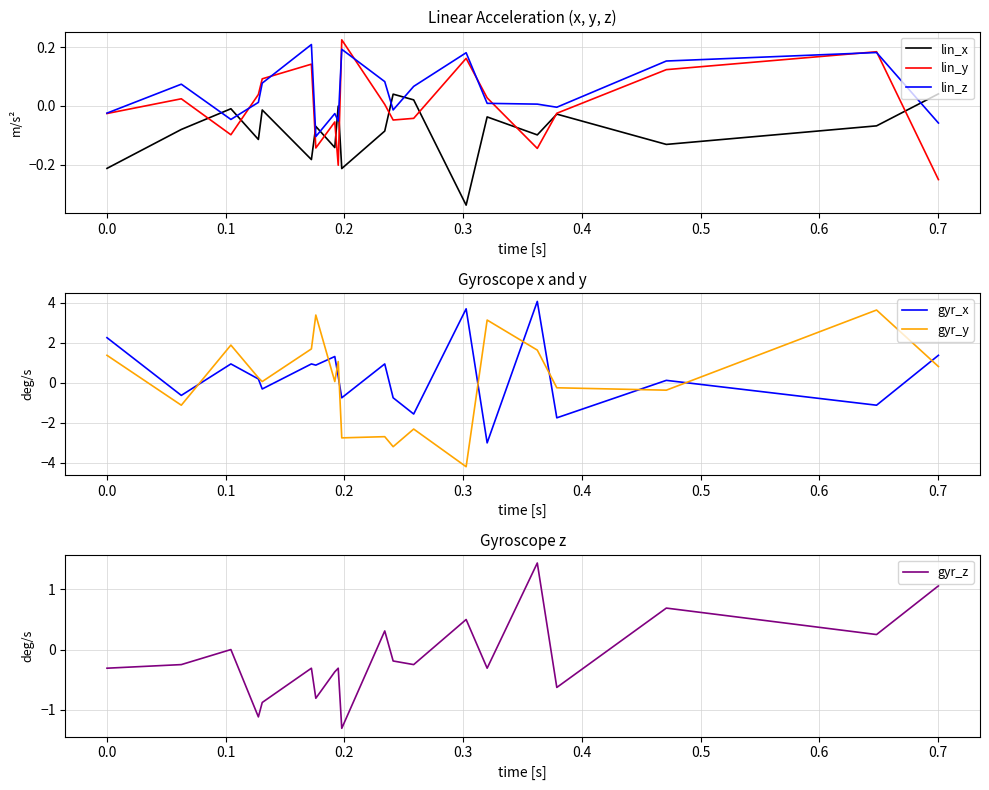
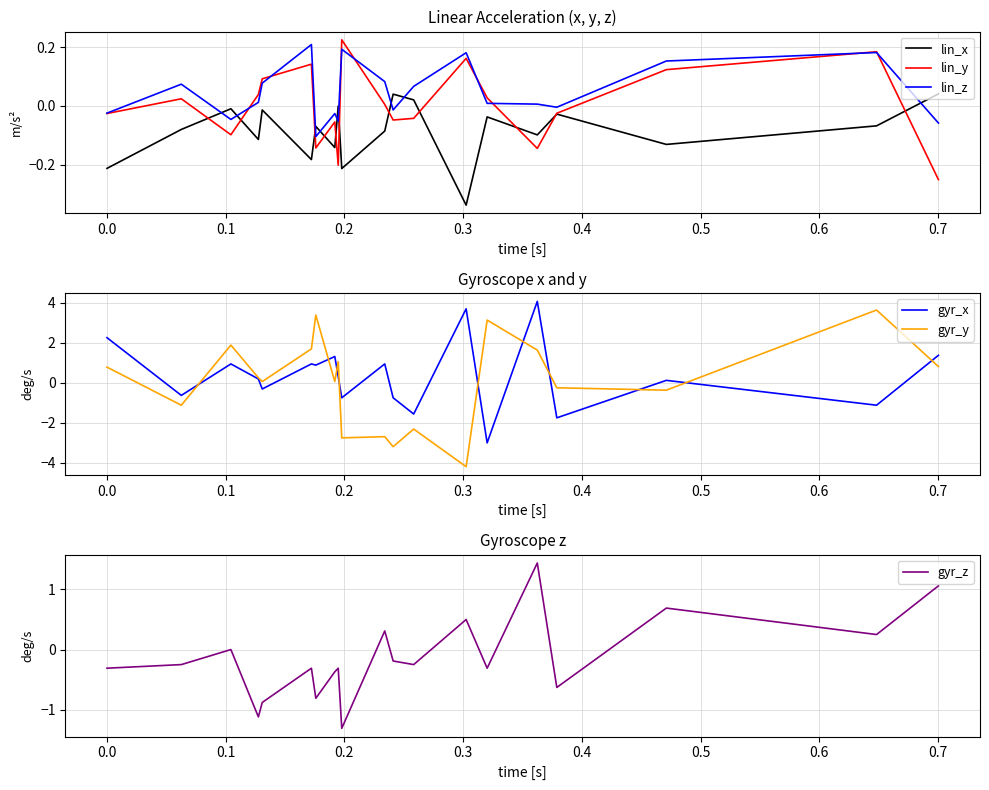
Gyroscope x and y, gyr_y, 0.0: 1.4 -> 0.8
